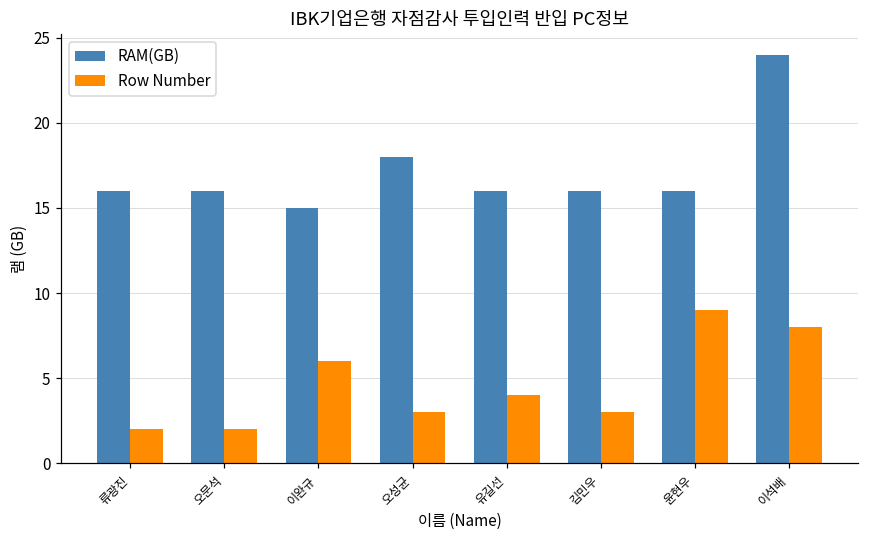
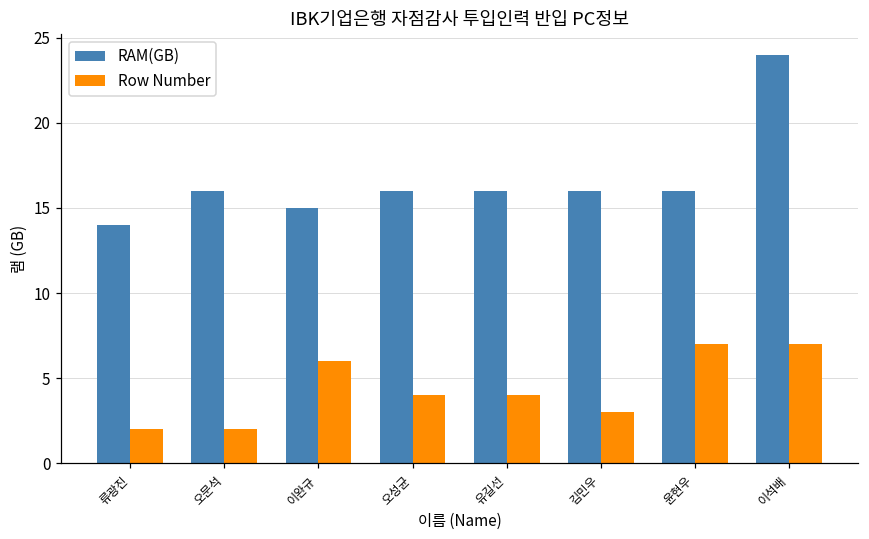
RAM(GB), 류광진: 16 -> 14
RAM(GB), 오성균: 18 -> 16
Row Number, 오성균: 3 -> 4
Row Number, 윤현우: 9 -> 7
Row Number, 이석배: 8 -> 7
